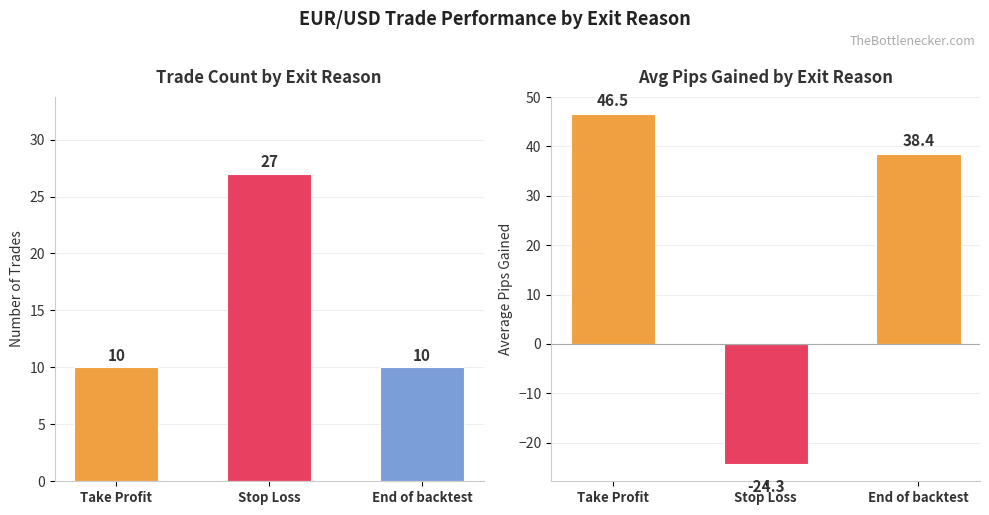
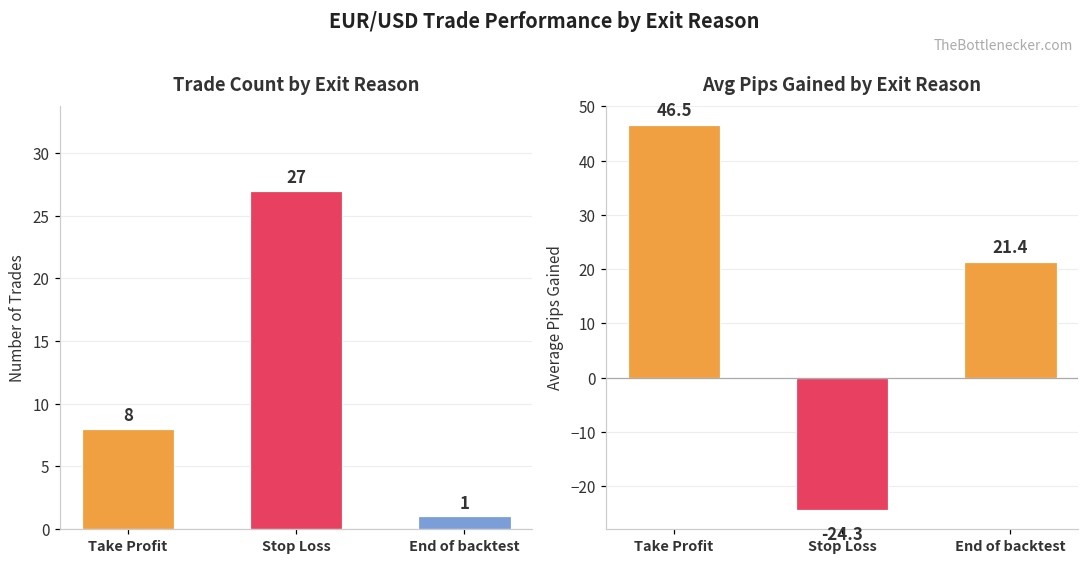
Trade Count by Exit Reason, Take Profit: 10 -> 8
Trade Count by Exit Reason, End of backtest: 10 -> 1
Avg Pips Gained by Exit Reason, End of backtest: 38.4 -> 21.4
